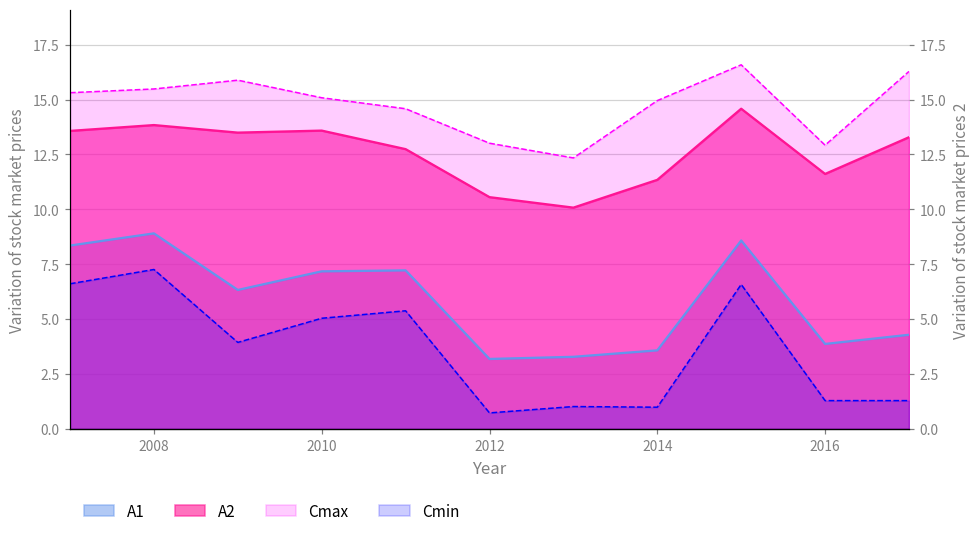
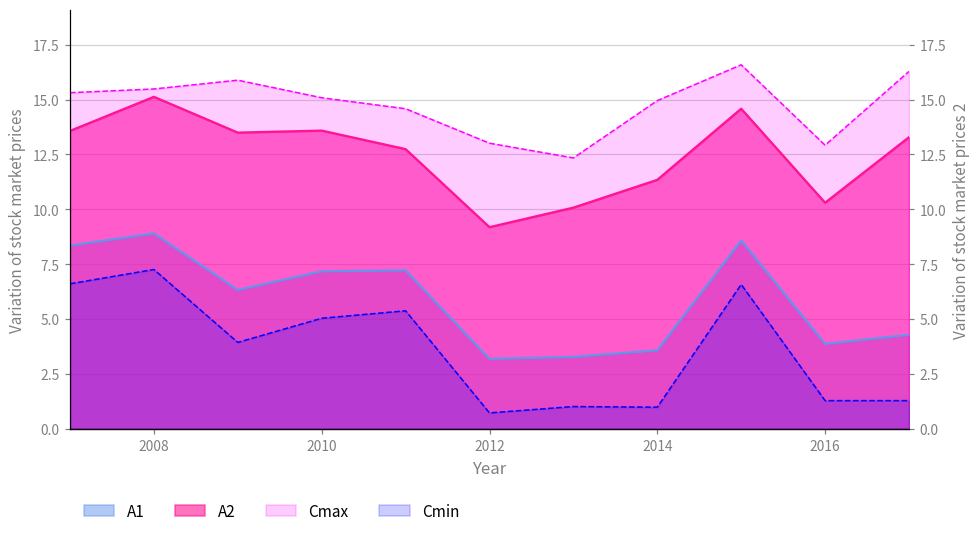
A2, 2008: 13.8 -> 15.1
A2, 2012: 10.6 -> 9.2
A2, 2016: 11.6 -> 10.3
